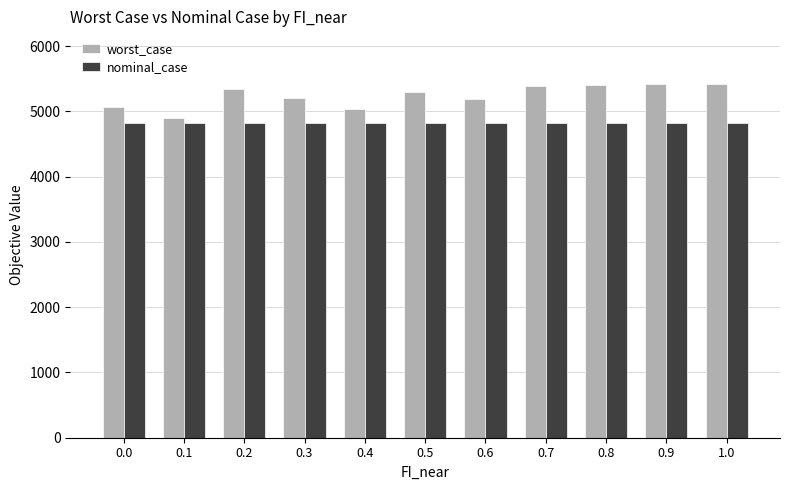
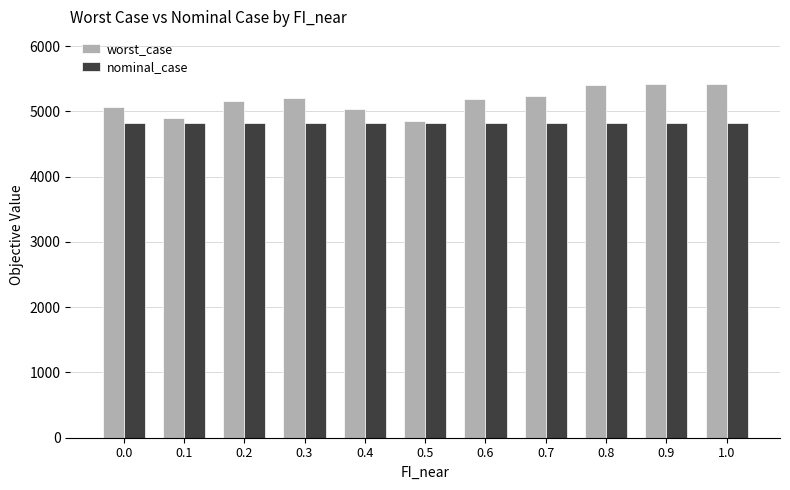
worst_case, 0.2: 5300 -> 5200
worst_case, 0.5: 5300 -> 4900
worst_case, 0.7: 5400 -> 5200
